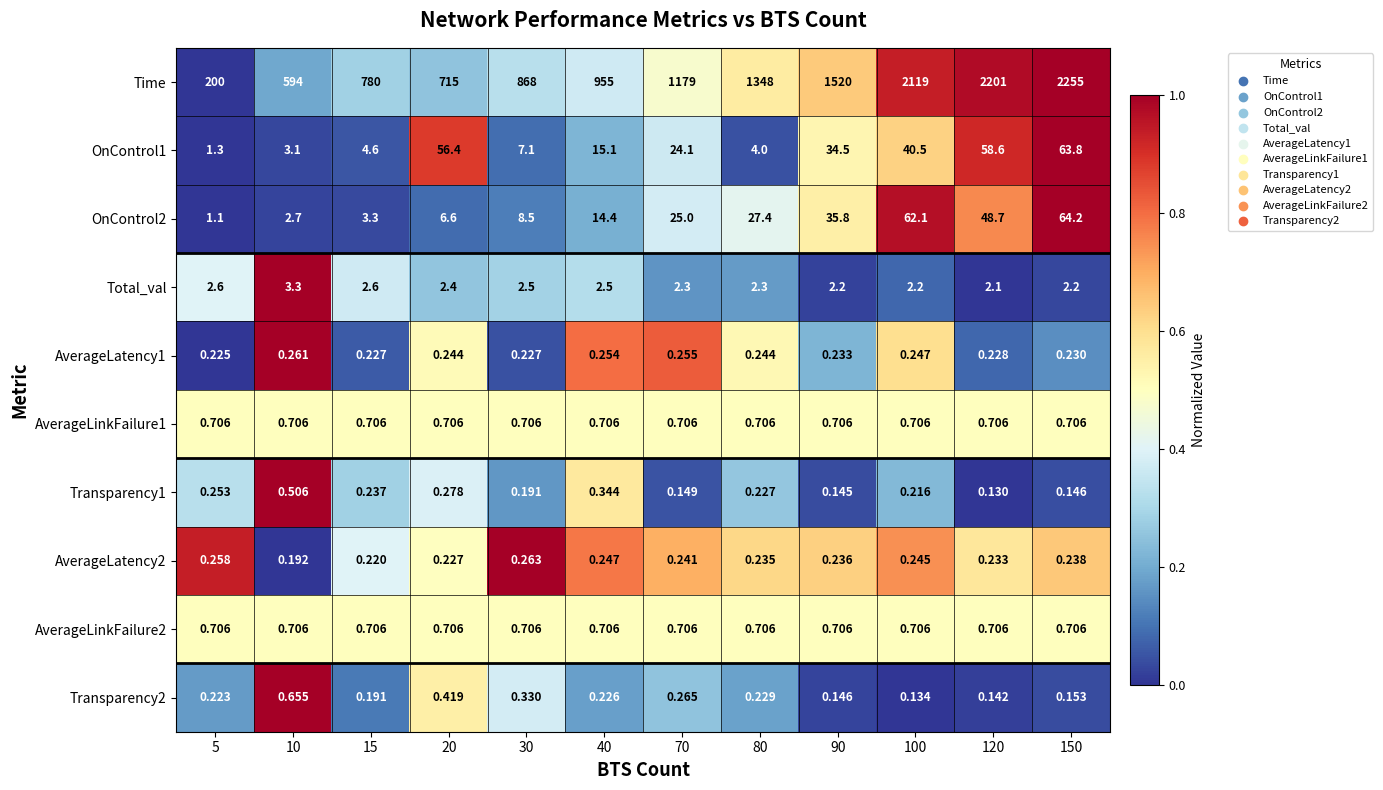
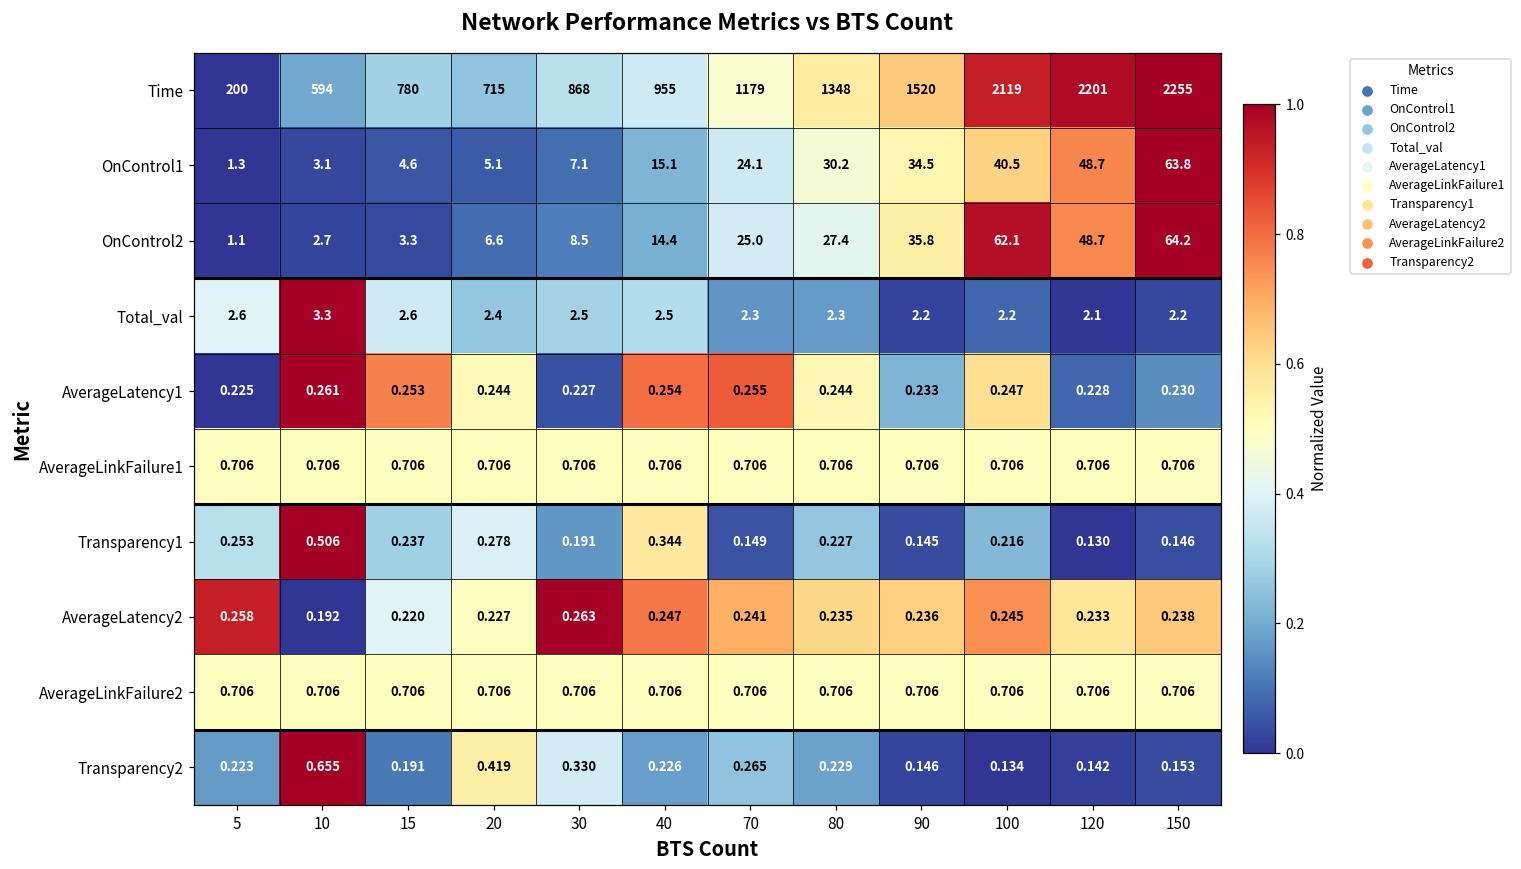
OnControl1, 20: 56.4 -> 5.1
OnControl1, 80: 4.0 -> 30.2
OnControl1, 120: 58.6 -> 48.7
AverageLatency1, 15: 0.227 -> 0.253
